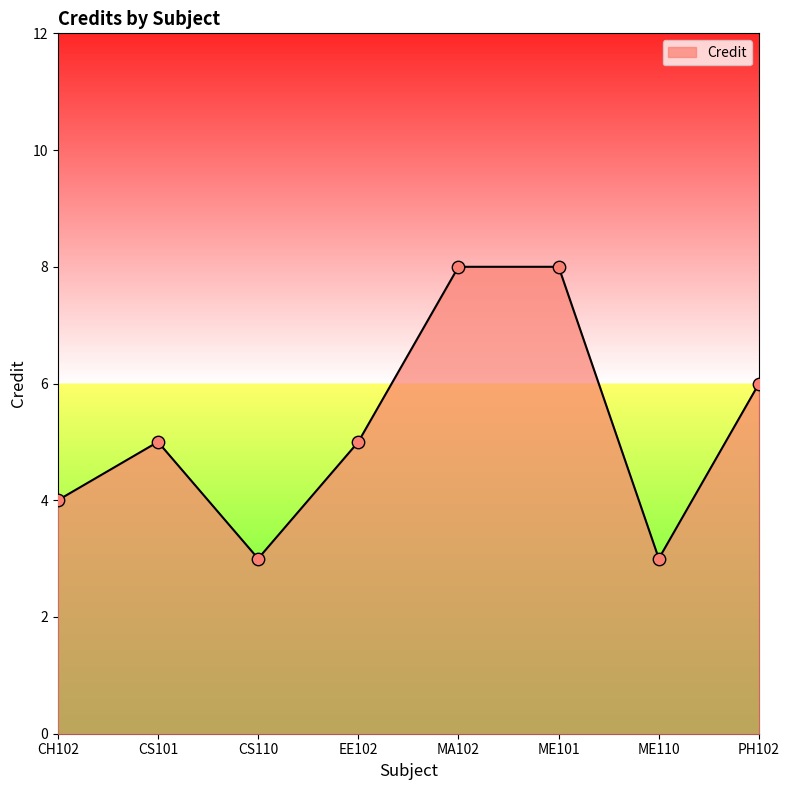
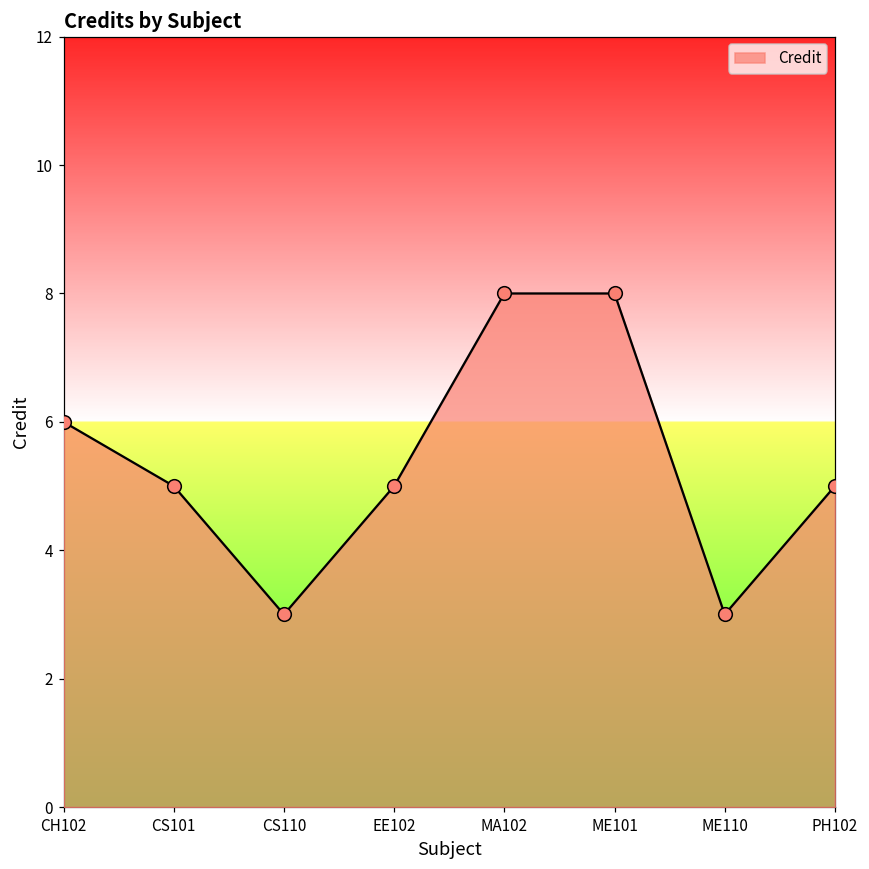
CH102: 4 -> 6
PH102: 6 -> 5
